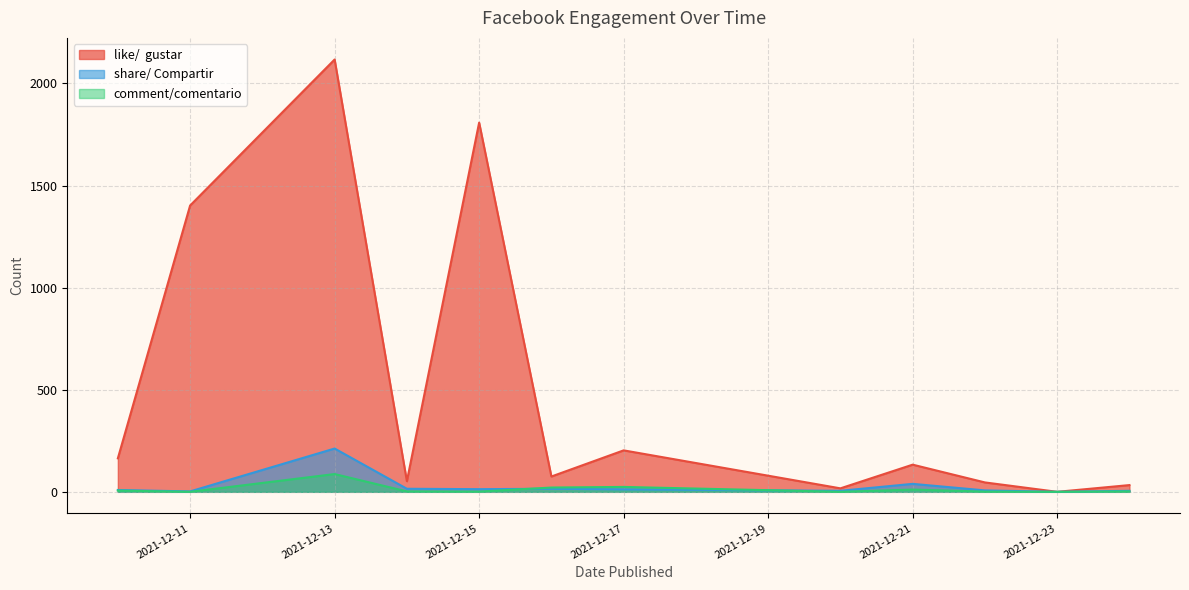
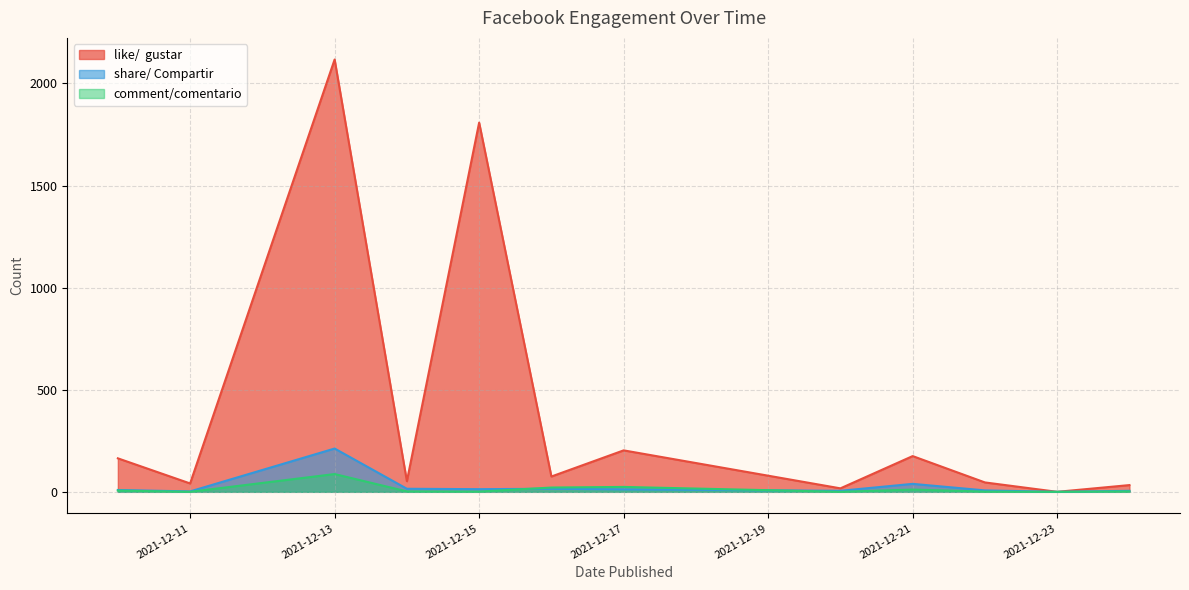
like/ gustar, 2021-12-11: 1400 -> 40
like/ gustar, 2021-12-21: 130 -> 180
